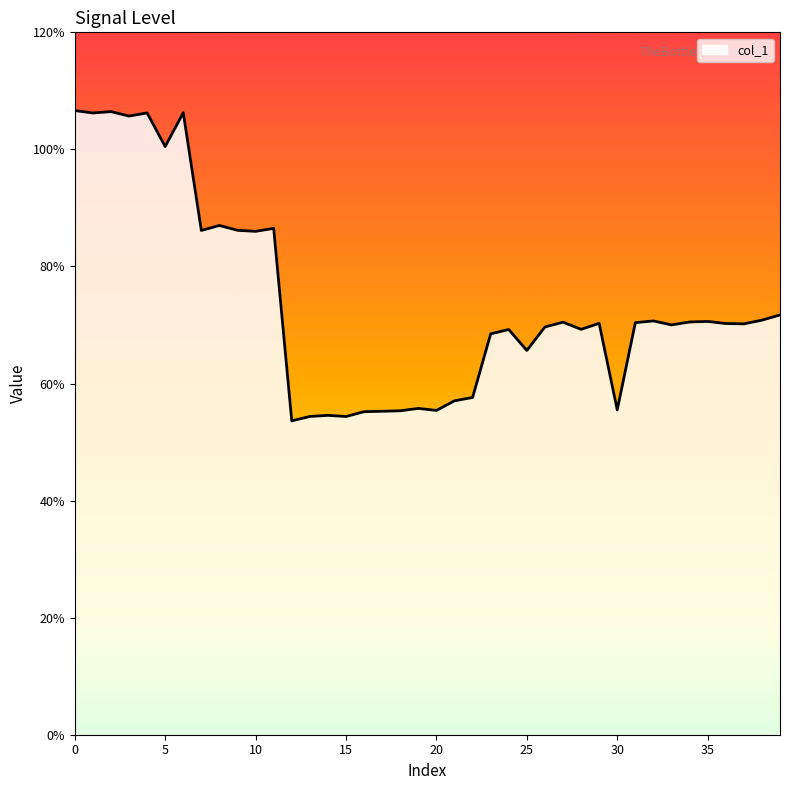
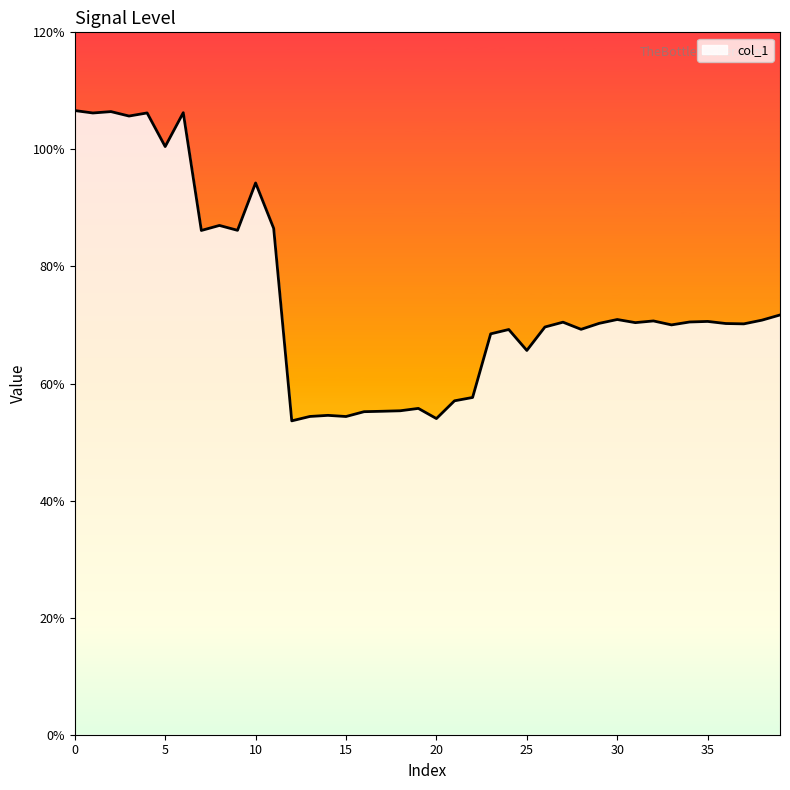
10: 86% -> 94%
20: 55% -> 54%
30: 56% -> 71%
